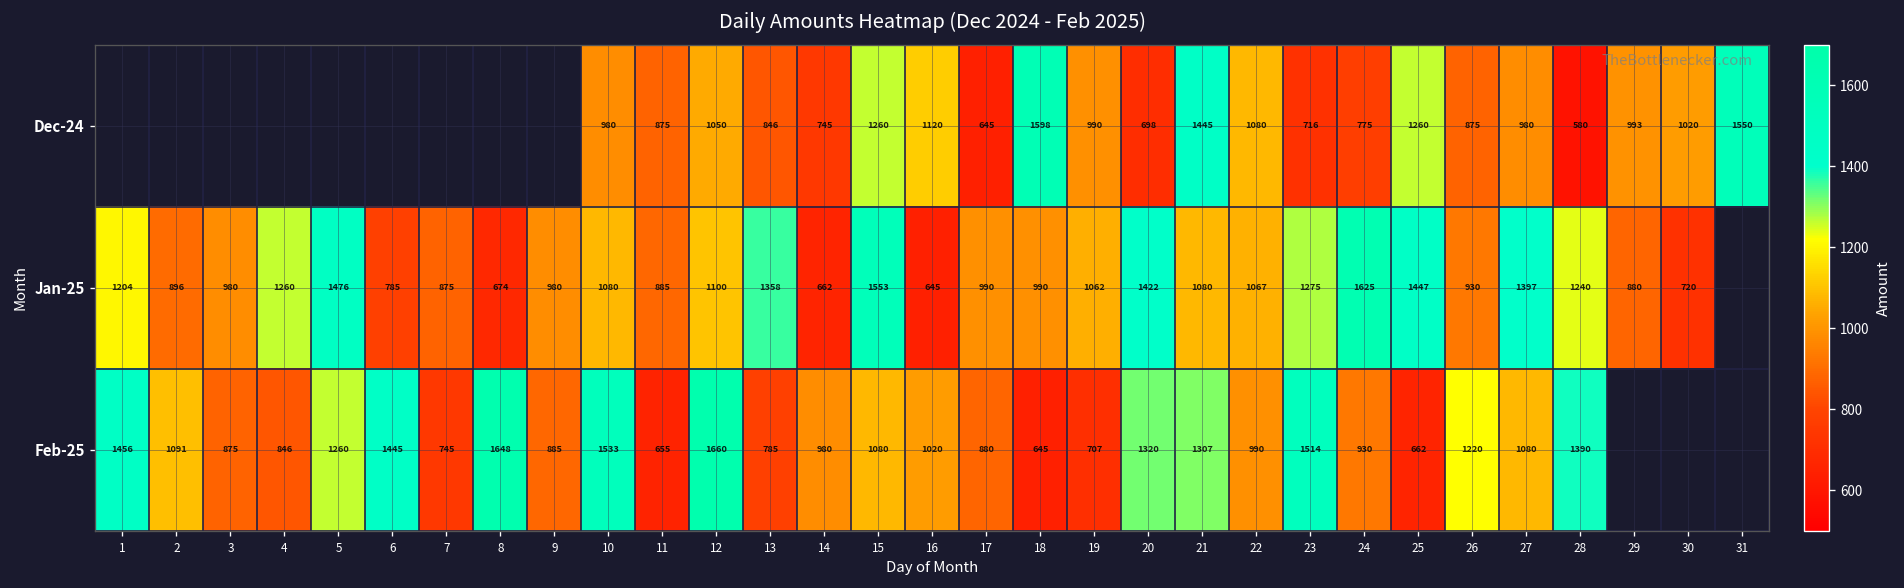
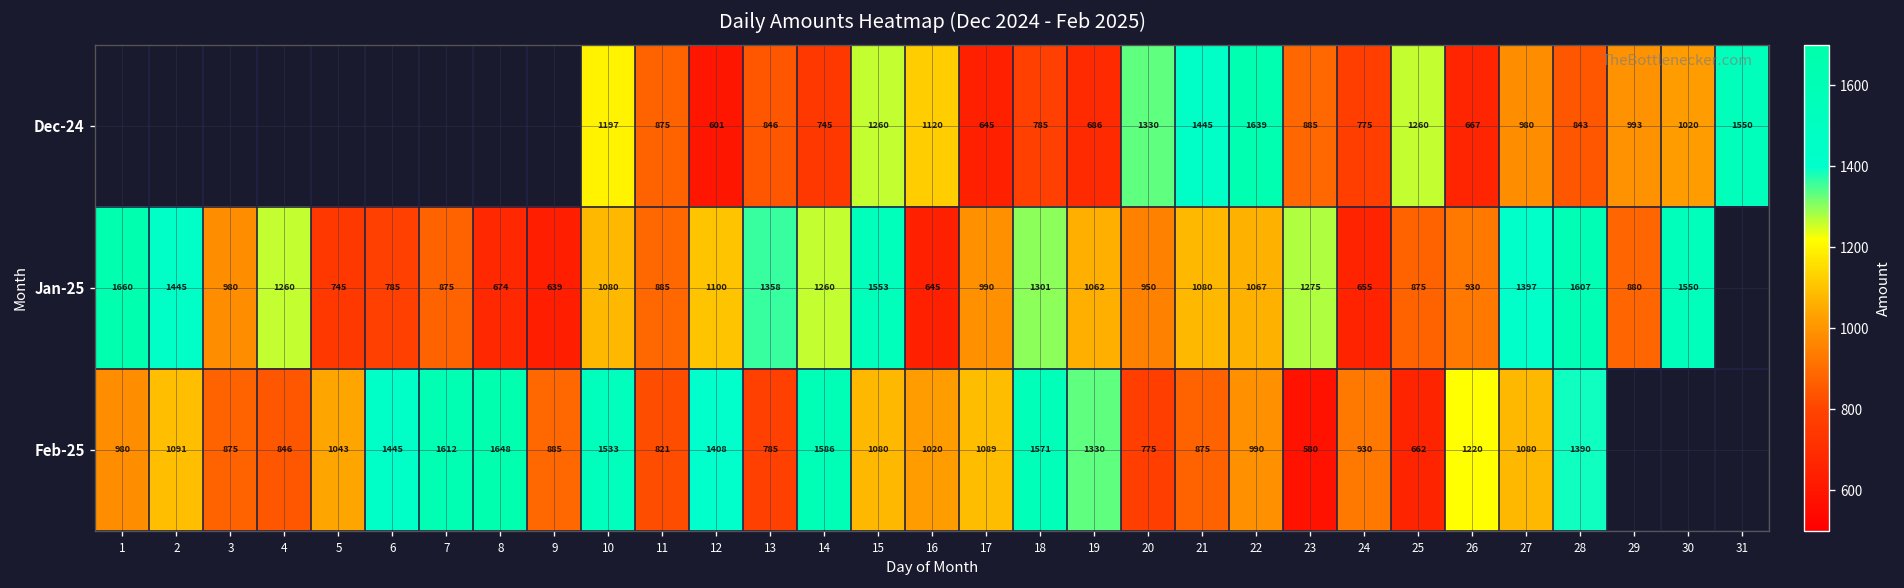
Dec-24, 10: 980 -> 1197
Dec-24, 12: 1050 -> 601
Dec-24, 18: 1598 -> 785
Dec-24, 19: 990 -> 686
Dec-24, 20: 698 -> 1330
Dec-24, 22: 1080 -> 1639
Dec-24, 23: 716 -> 885
Dec-24, 26: 875 -> 667
Dec-24, 28: 580 -> 843
Jan-25, 1: 1204 -> 1660
Jan-25, 2: 896 -> 1445
Jan-25, 5: 1476 -> 745
Jan-25, 9: 980 -> 639
Jan-25, 14: 662 -> 1260
Jan-25, 18: 990 -> 1301
Jan-25, 20: 1422 -> 950
Jan-25, 24: 1625 -> 655
Jan-25, 25: 1447 -> 875
Jan-25, 28: 1240 -> 1607
Jan-25, 30: 720 -> 1550
Feb-25, 1: 1456 -> 980
Feb-25, 5: 1260 -> 1043
Feb-25, 7: 745 -> 1612
Feb-25, 11: 655 -> 821
Feb-25, 12: 1660 -> 1408
Feb-25, 14: 980 -> 1586
Feb-25, 17: 880 -> 1089
Feb-25, 18: 645 -> 1571
Feb-25, 19: 707 -> 1330
Feb-25, 20: 1320 -> 775
Feb-25, 21: 1307 -> 875
Feb-25, 23: 1514 -> 580
